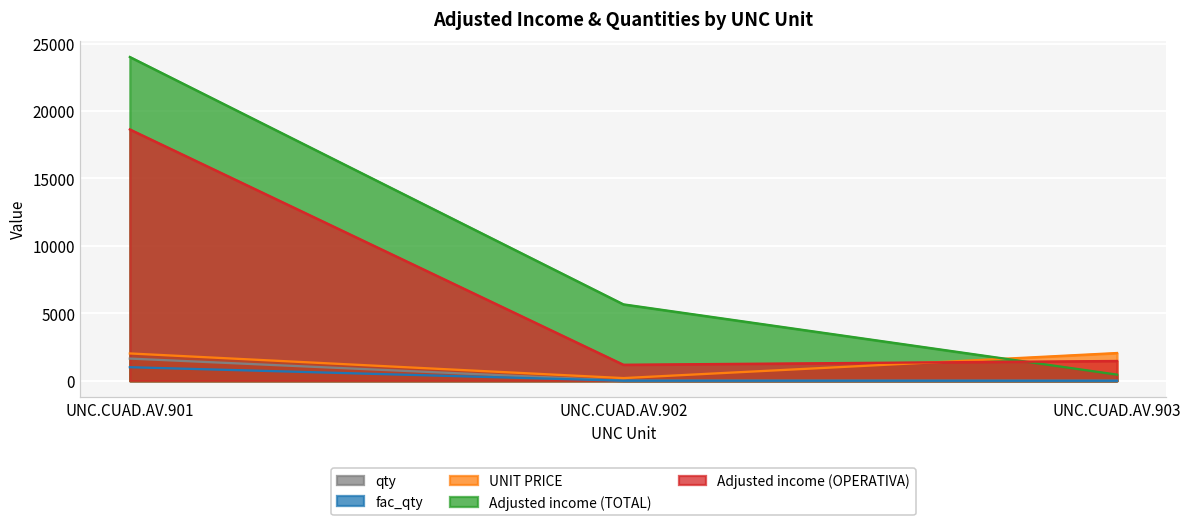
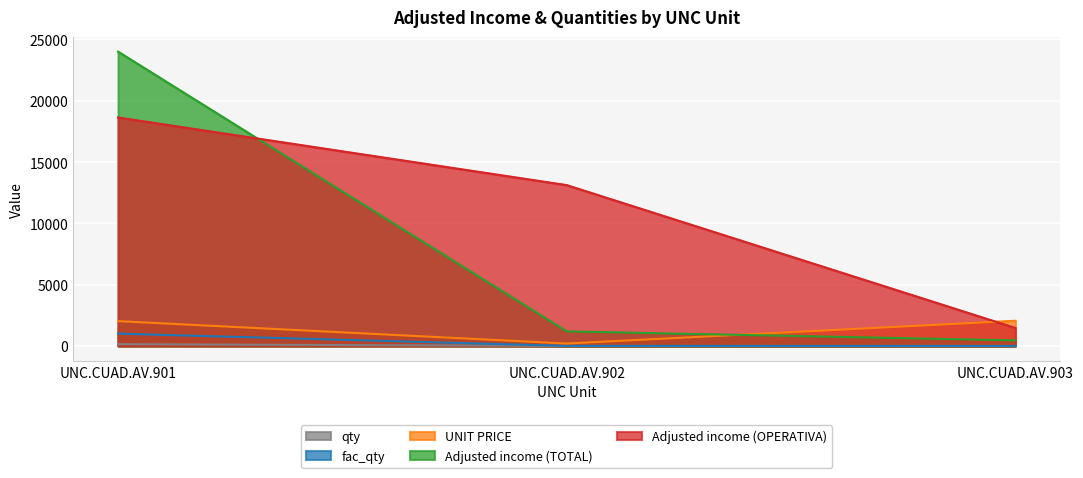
qty, UNC.CUAD.AV.901: 1600 -> 100
Adjusted income (TOTAL), UNC.CUAD.AV.902: 5700 -> 1200
Adjusted income (OPERATIVA), UNC.CUAD.AV.902: 1200 -> 13100
